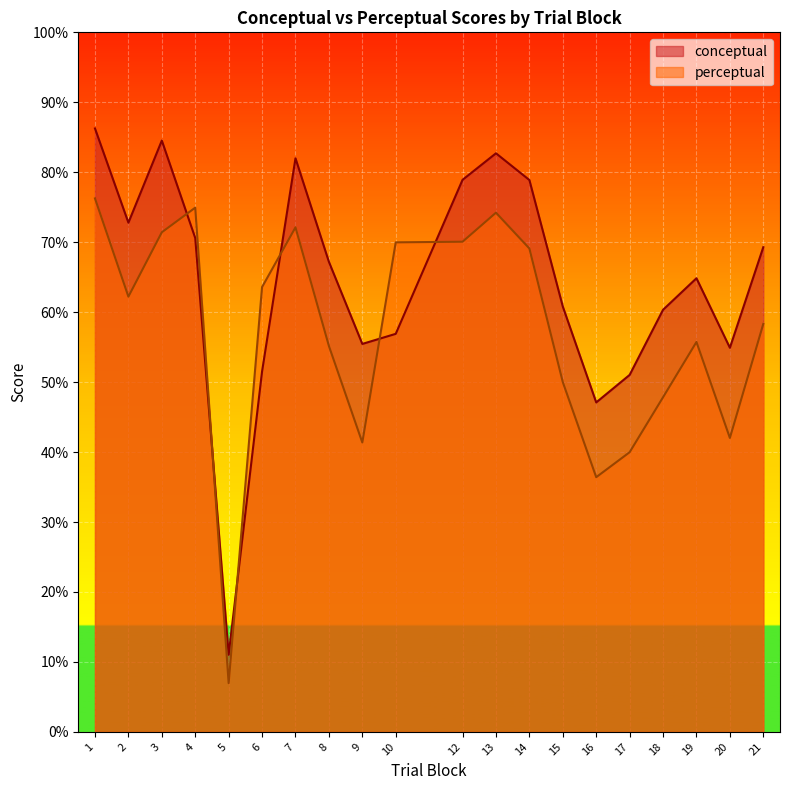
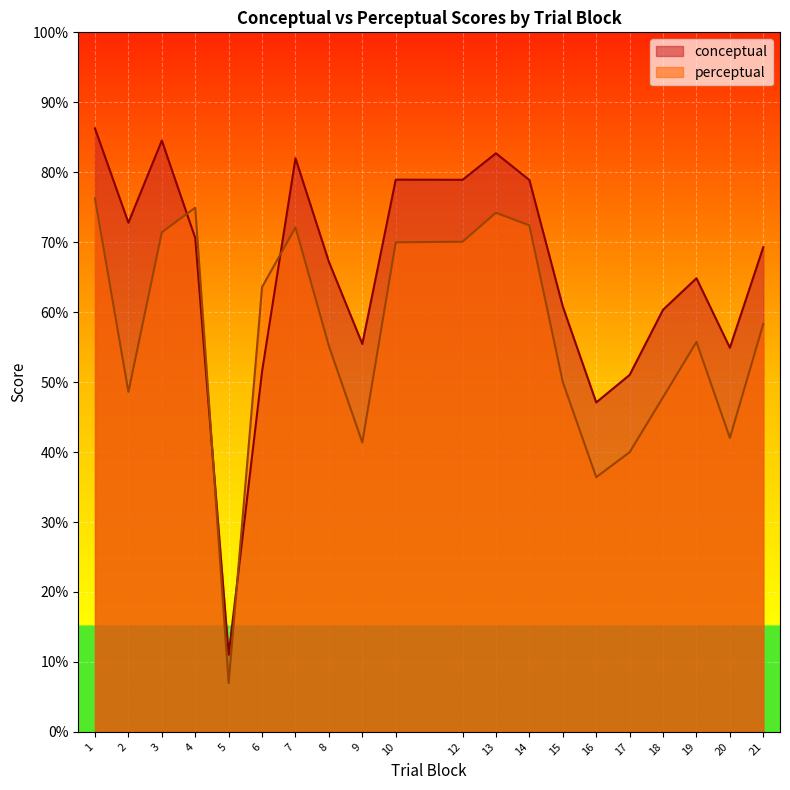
perceptual, 2: 62% -> 49%
conceptual, 10: 57% -> 79%
perceptual, 14: 69% -> 72%
